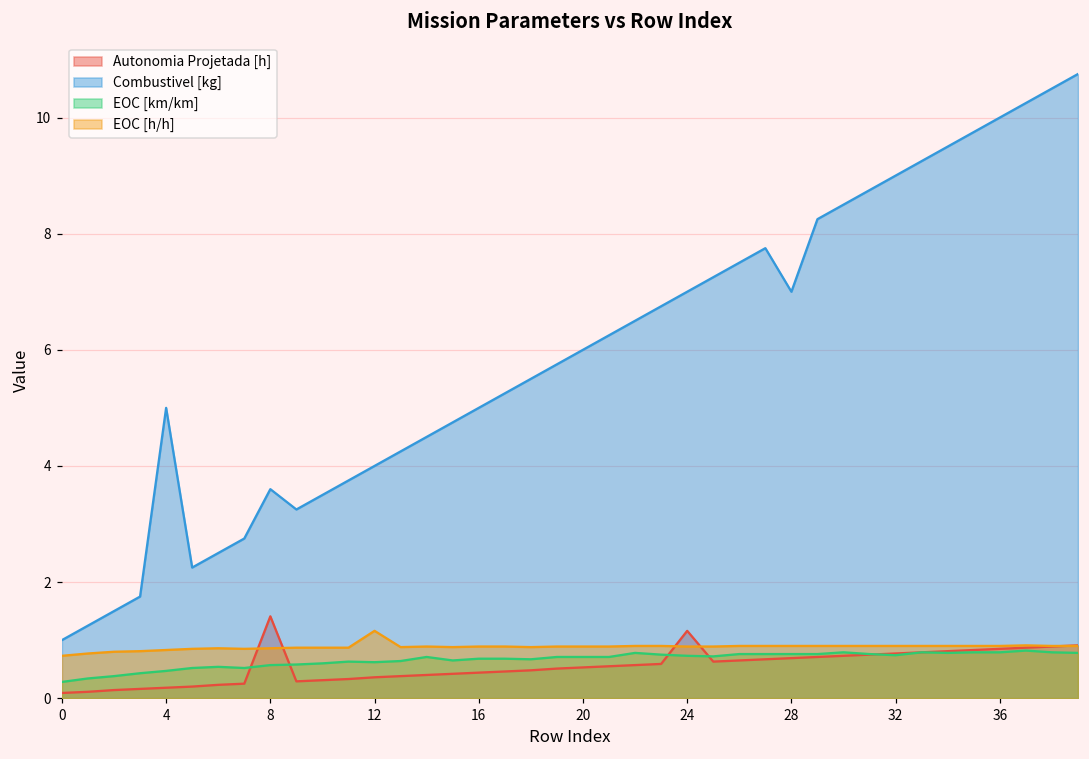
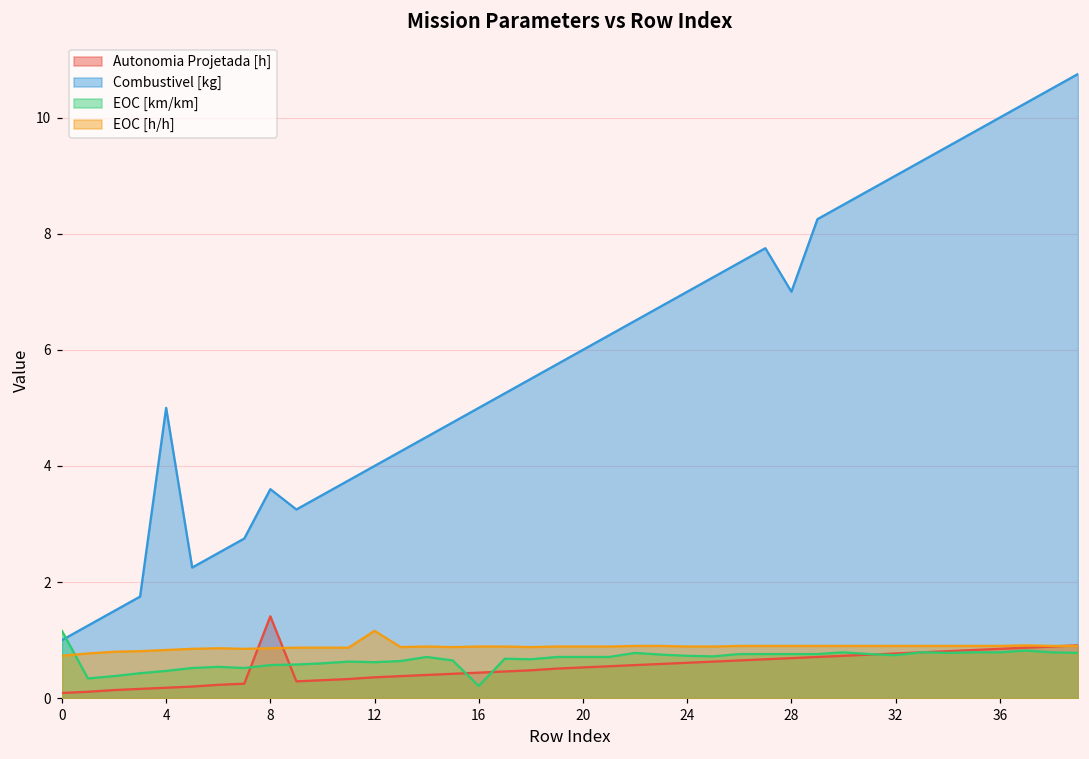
EOC [km/km], 0: 0.3 -> 1.2
EOC [km/km], 16: 0.7 -> 0.2
Autonomia Projetada [h], 24: 1.2 -> 0.6
